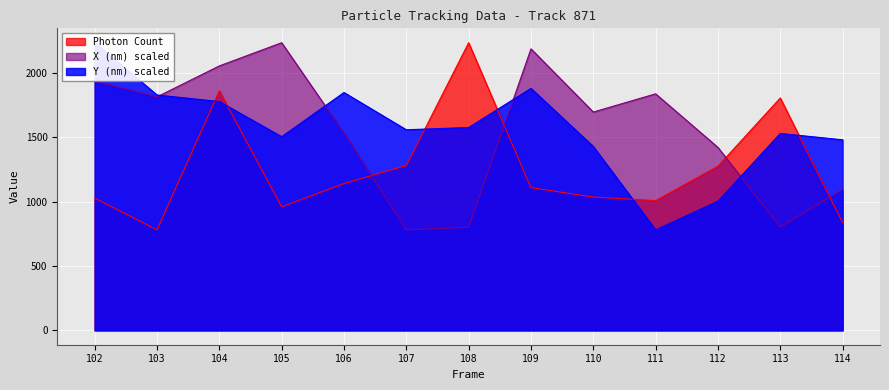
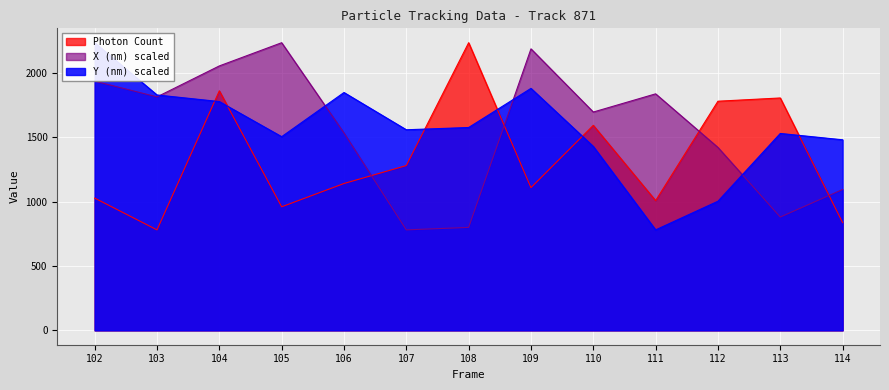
Photon Count, 110: 1040 -> 1590
Photon Count, 112: 1270 -> 1780
X (nm) scaled, 113: 800 -> 880
